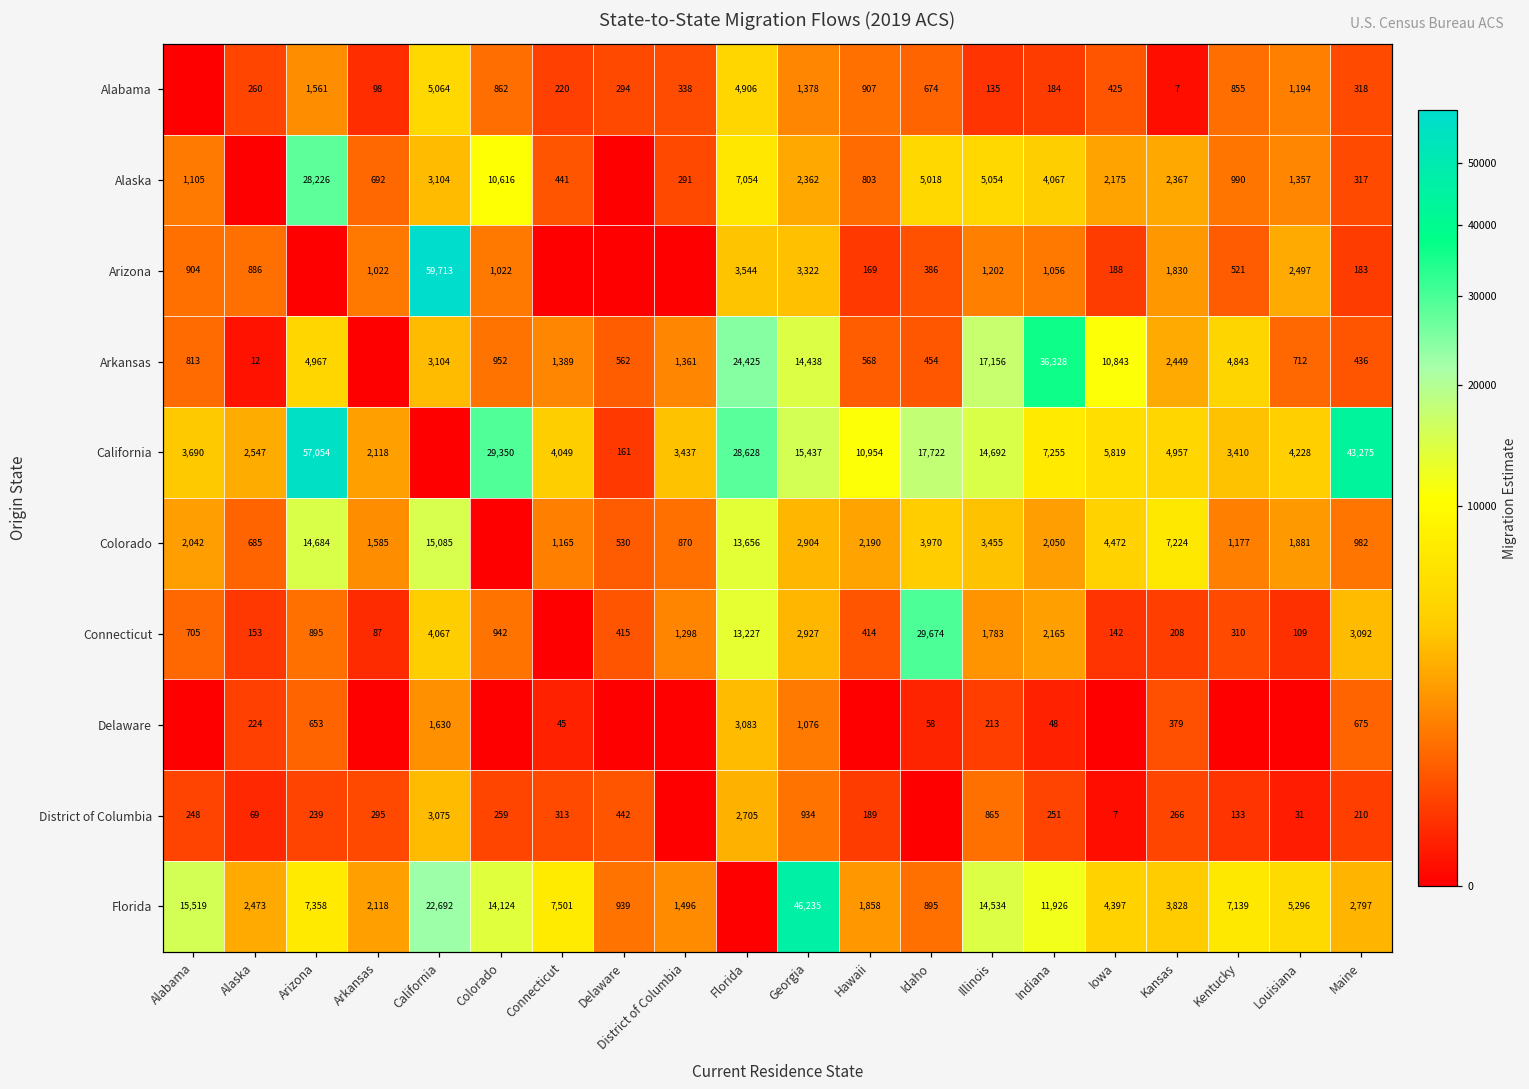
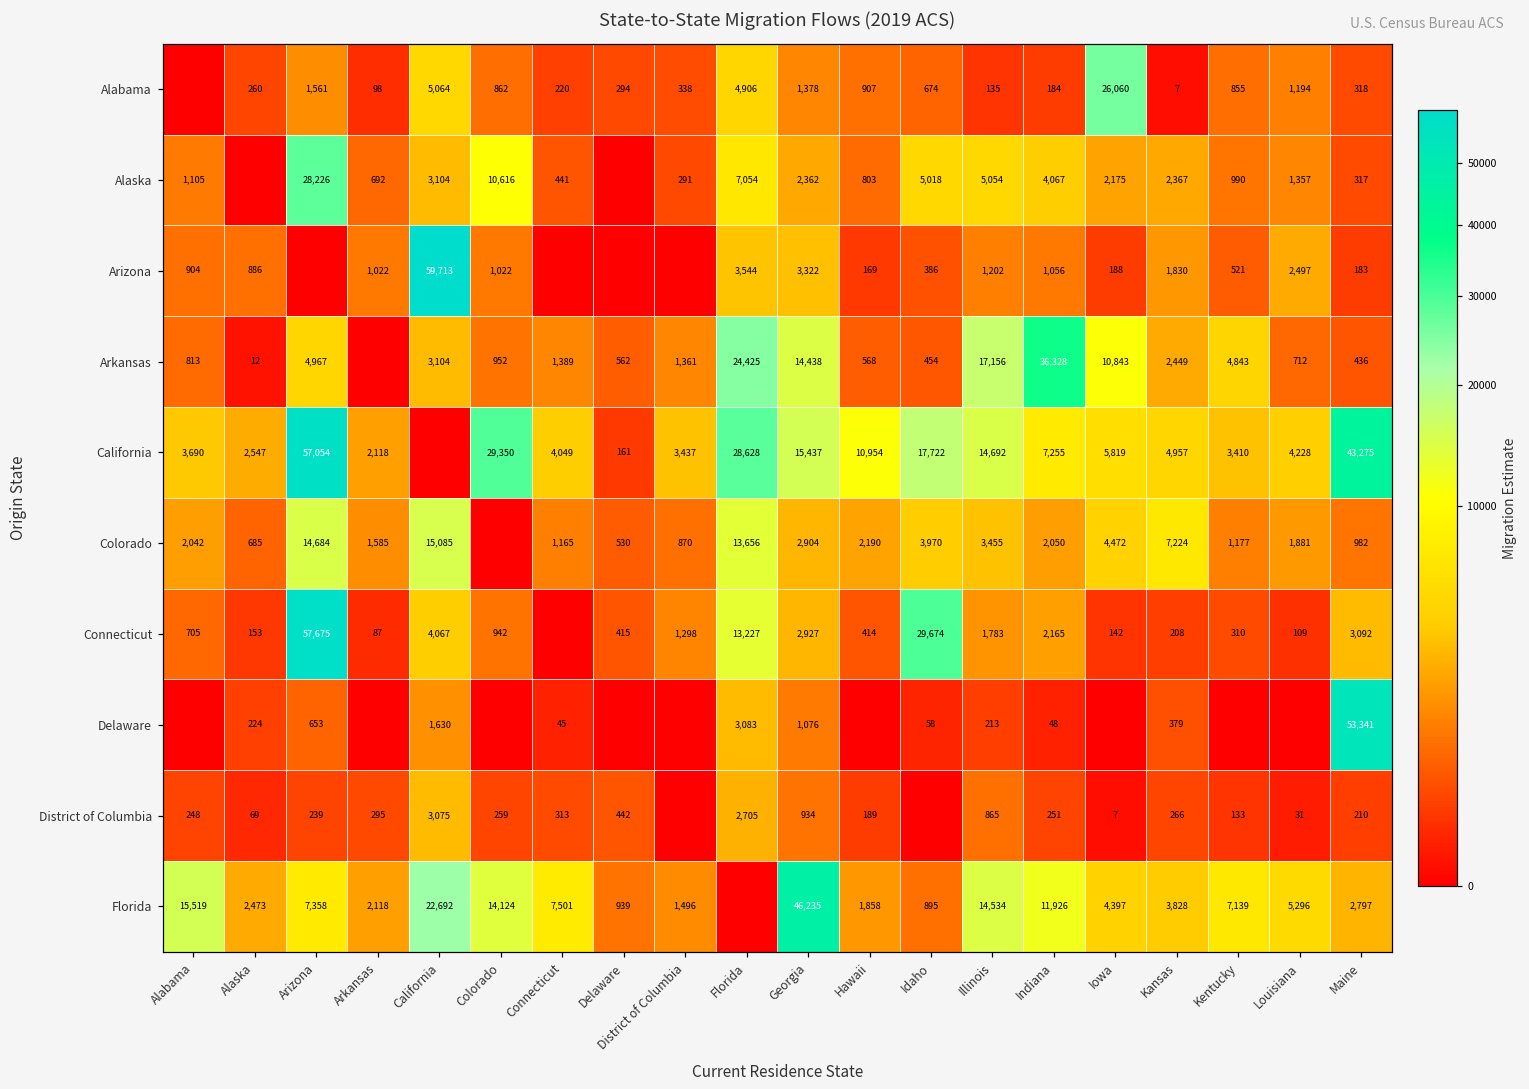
Alabama, Iowa: 425 -> 26,060
Connecticut, Arizona: 895 -> 57,675
Delaware, Maine: 675 -> 53,341
